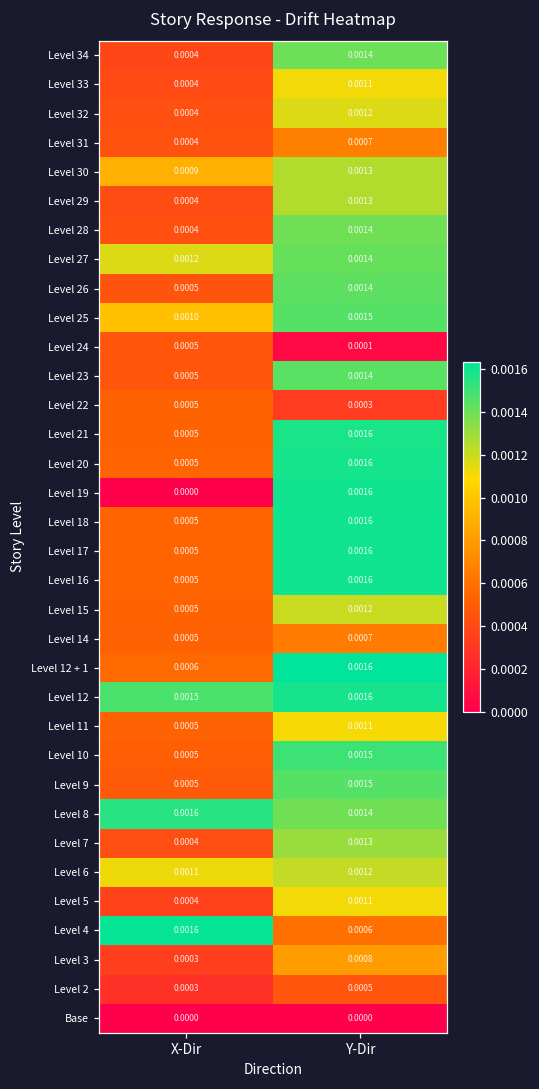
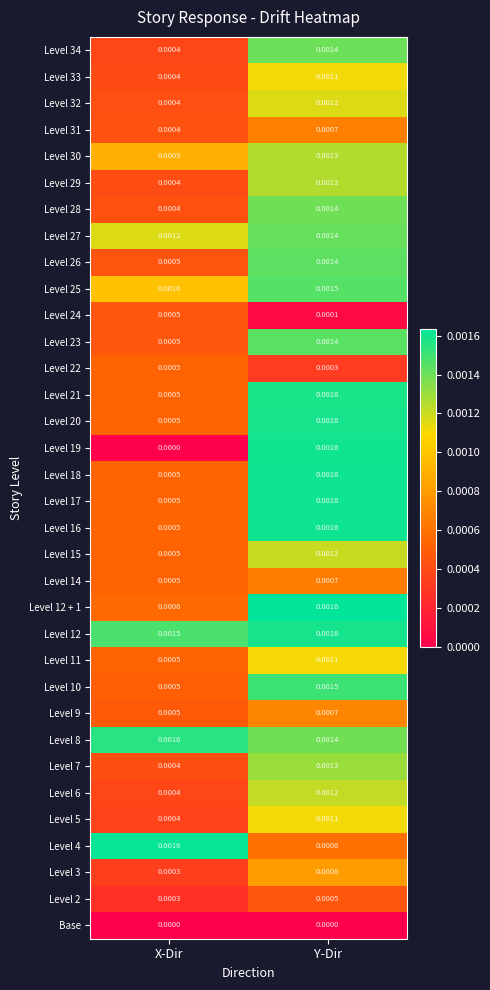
Level 9, Y-Dir: 0.0015 -> 0.0007
Level 6, X-Dir: 0.0011 -> 0.0004
